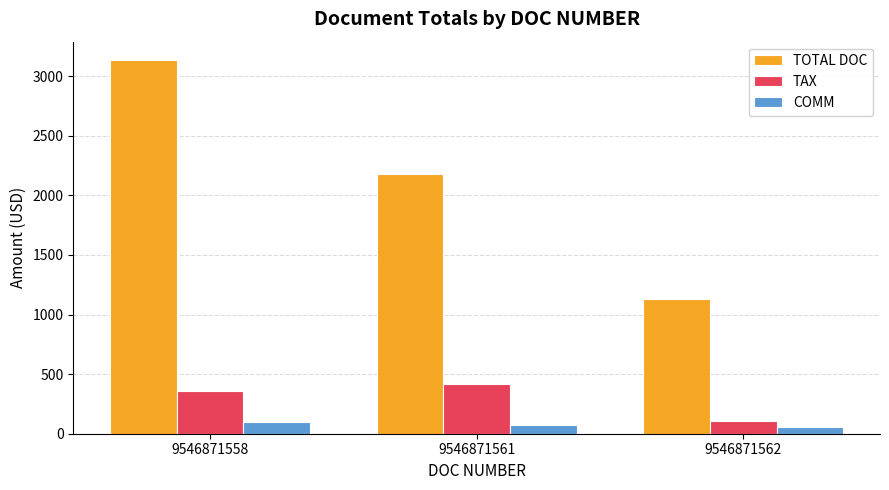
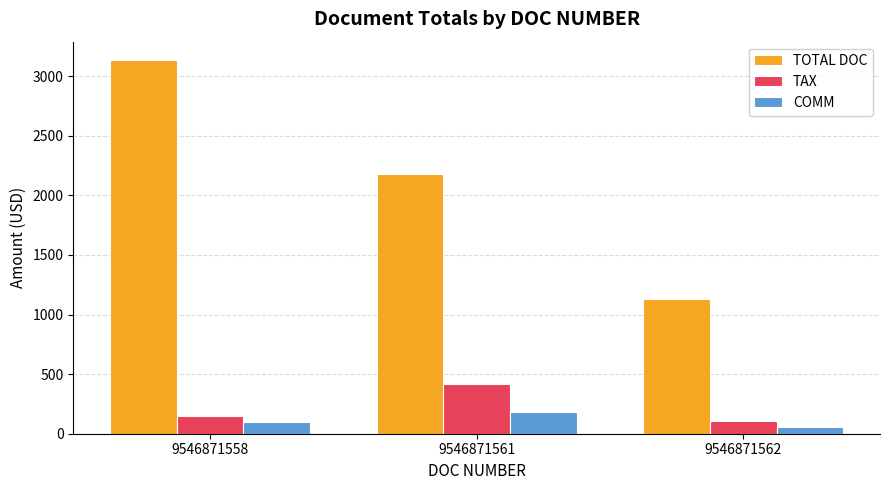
TAX, 9546871558: 360 -> 150
COMM, 9546871561: 80 -> 180
